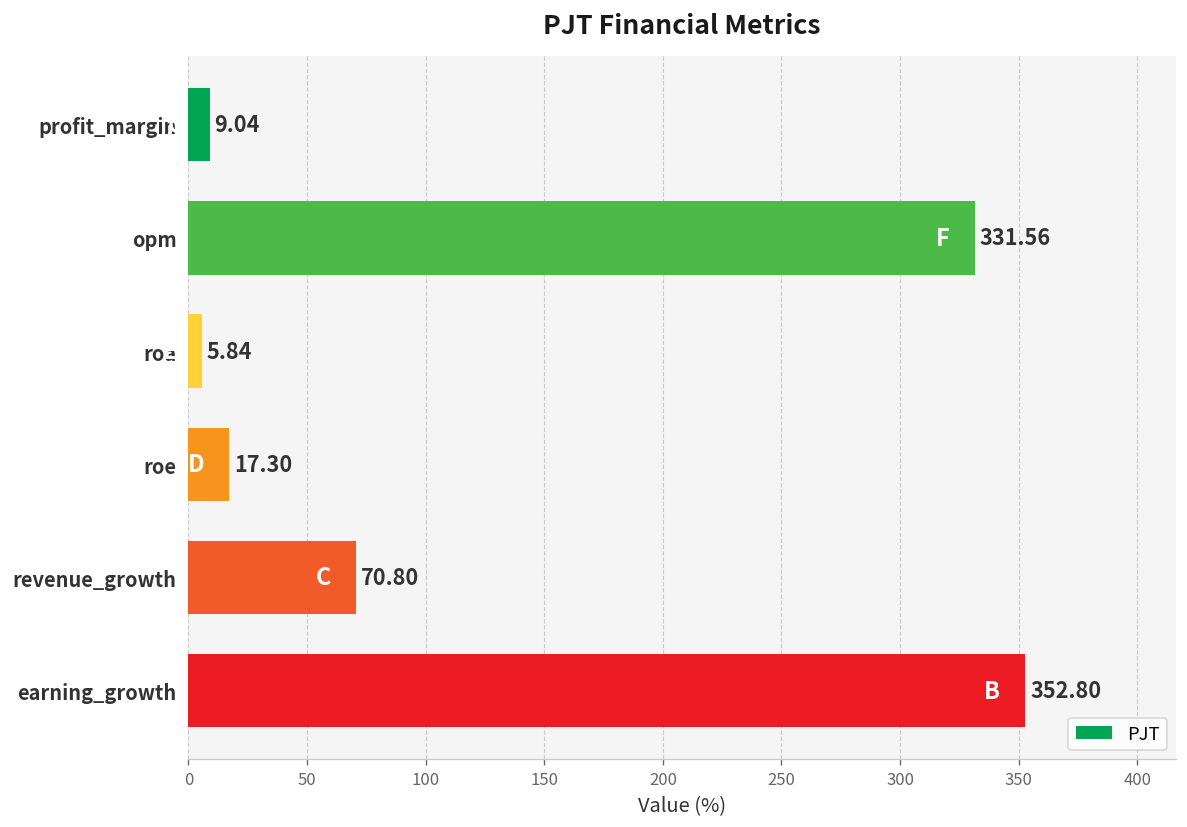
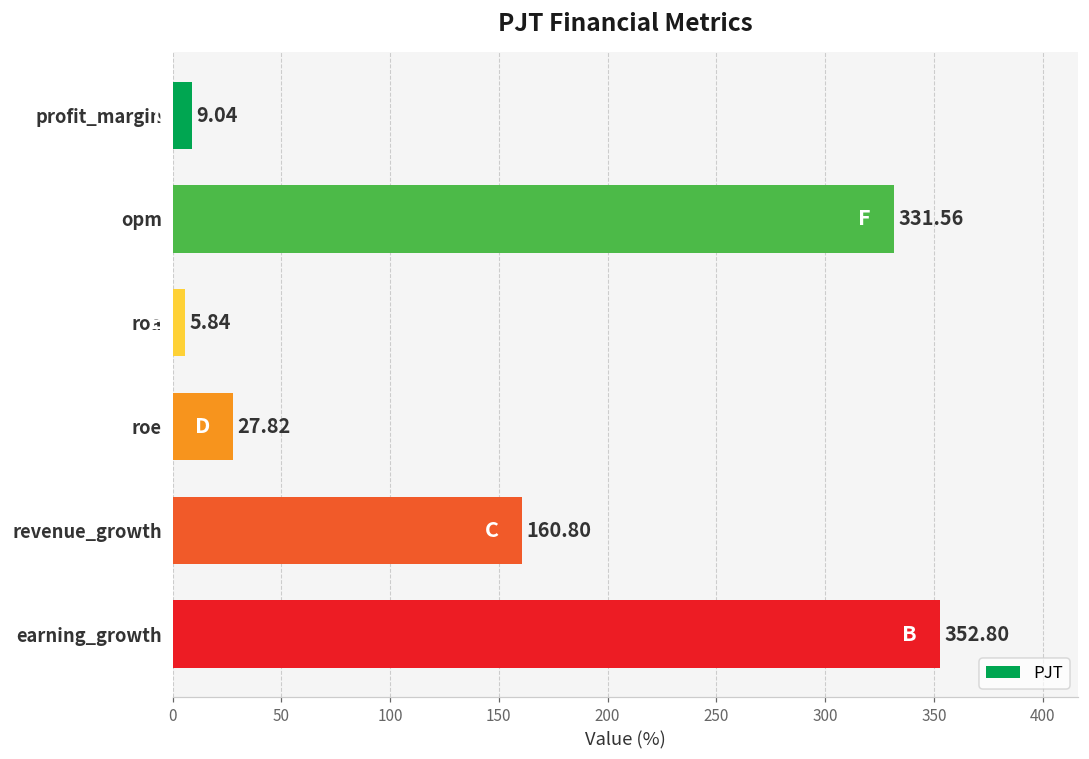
roe: 17.30 -> 27.82
revenue_growth: 70.80 -> 160.80
